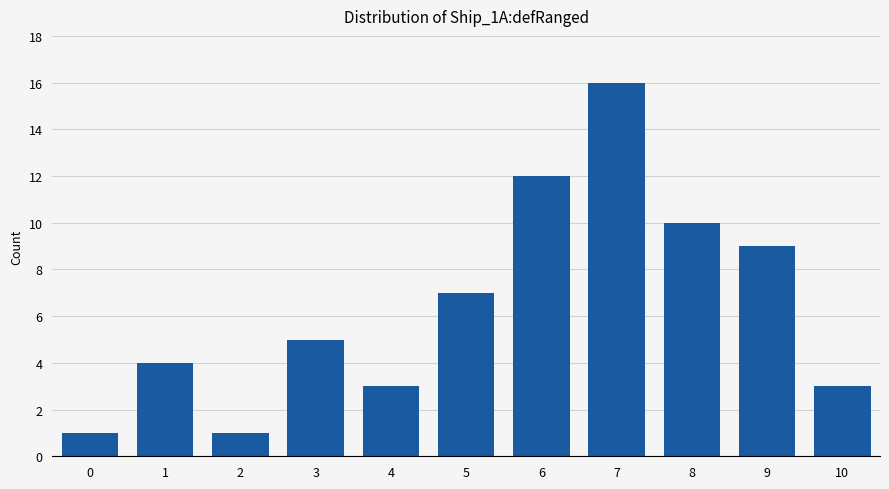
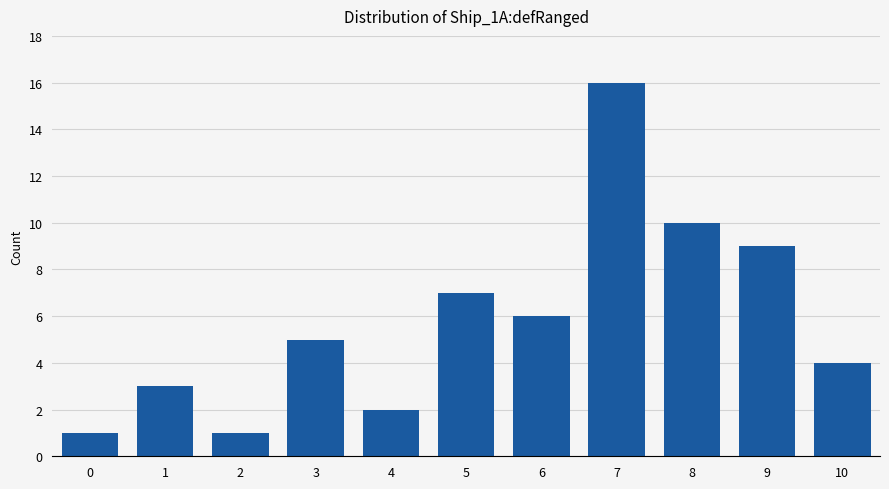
1: 4 -> 3
4: 3 -> 2
6: 12 -> 6
10: 3 -> 4
